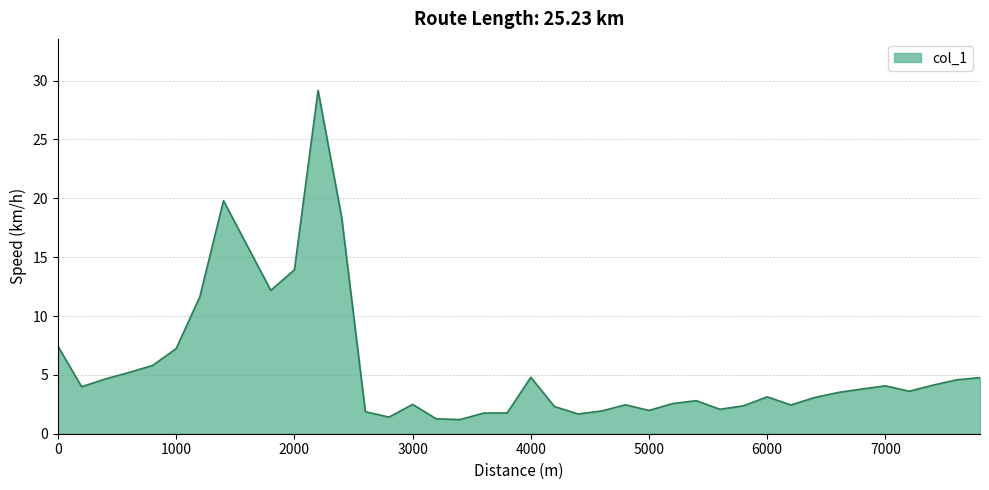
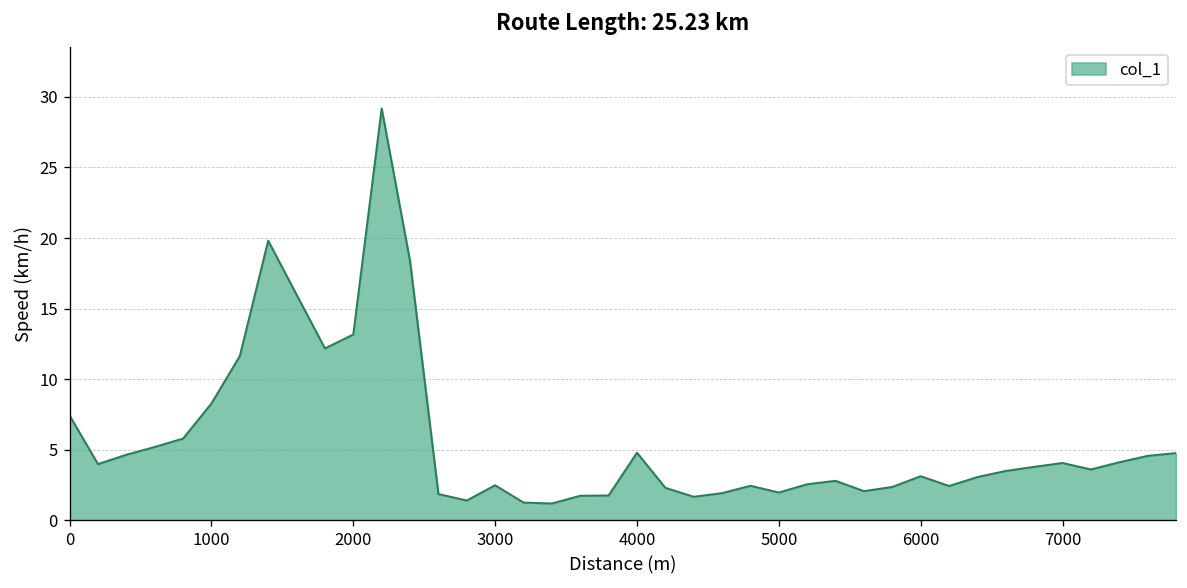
1000: 7.2 -> 8.3
2000: 13.9 -> 13.2
